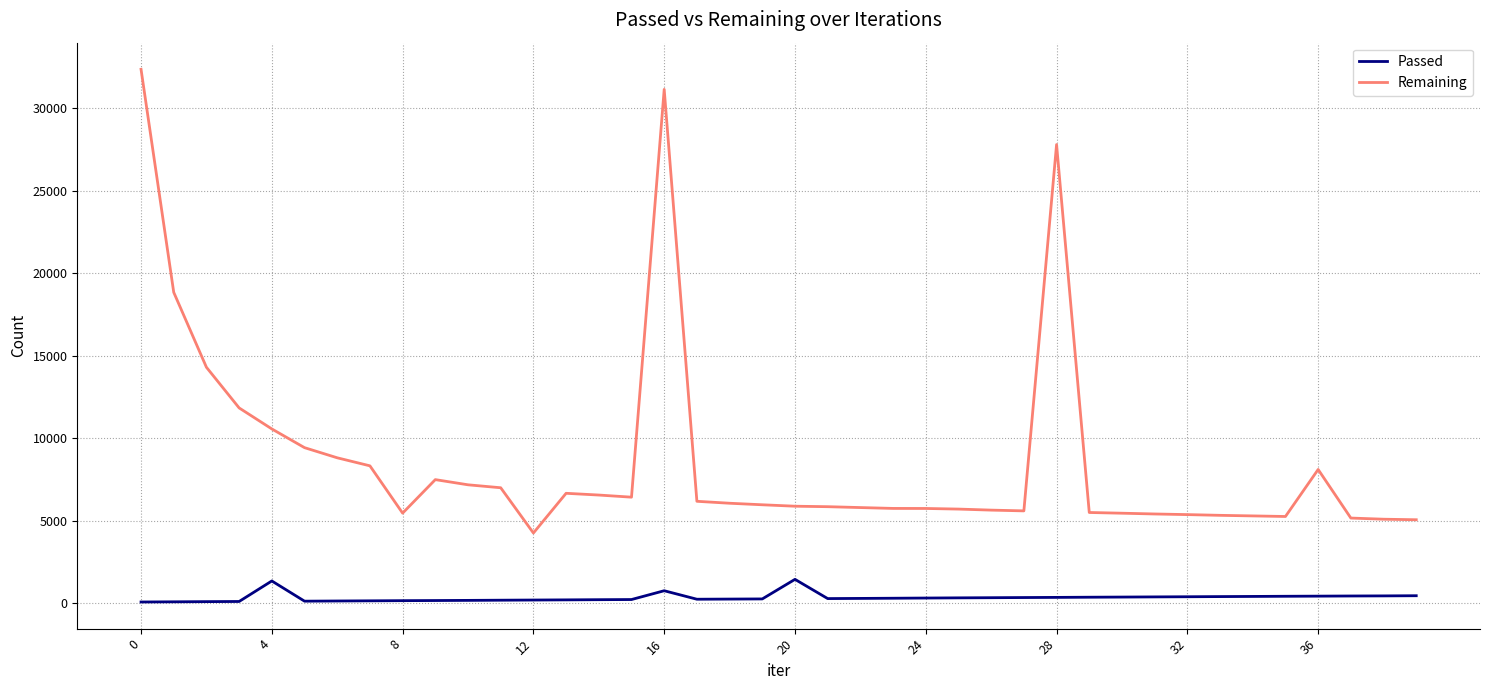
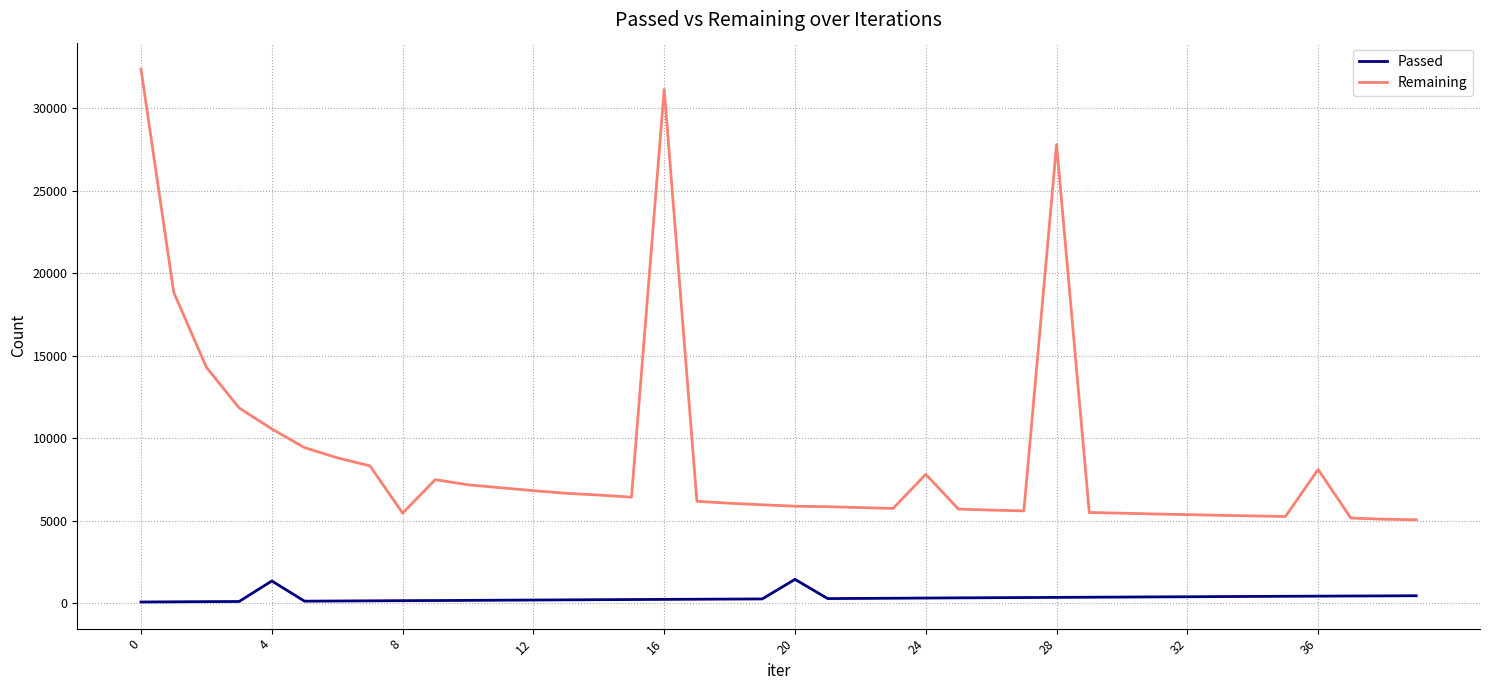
Remaining, 12: 4200 -> 6800
Passed, 16: 700 -> 200
Remaining, 24: 5700 -> 7800
